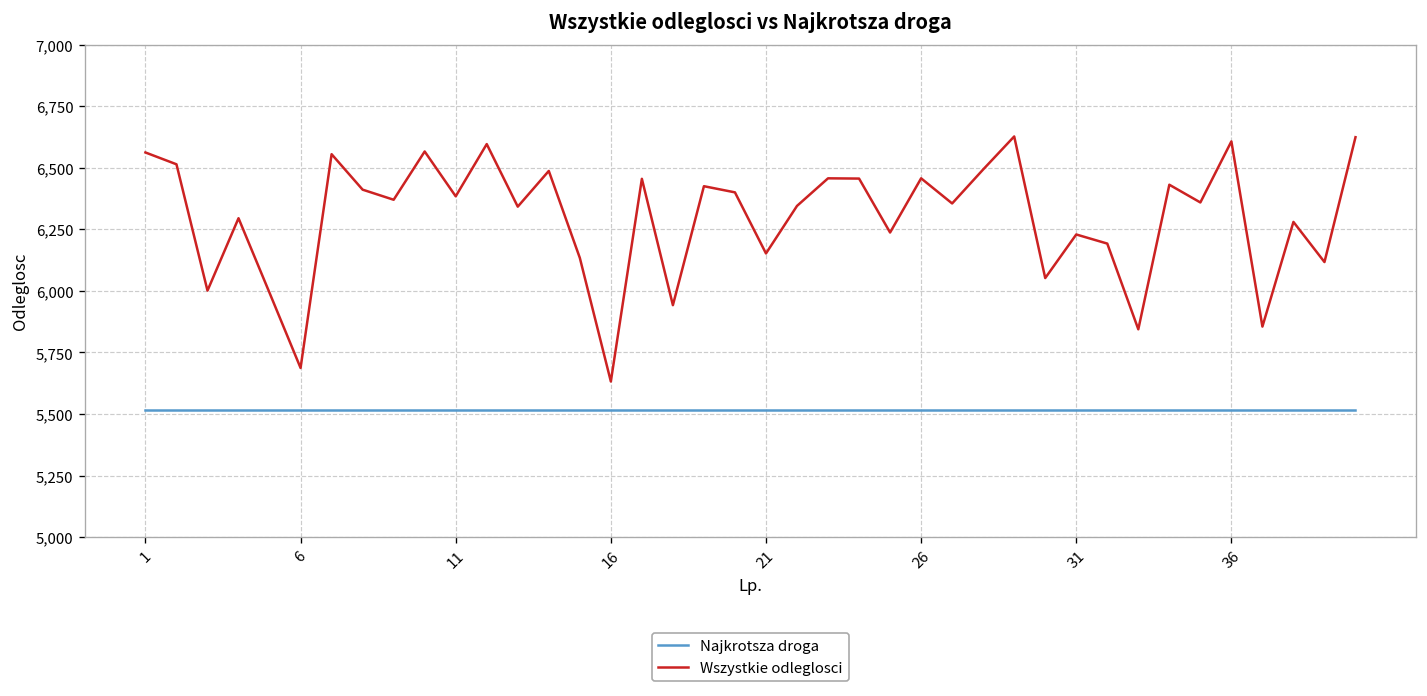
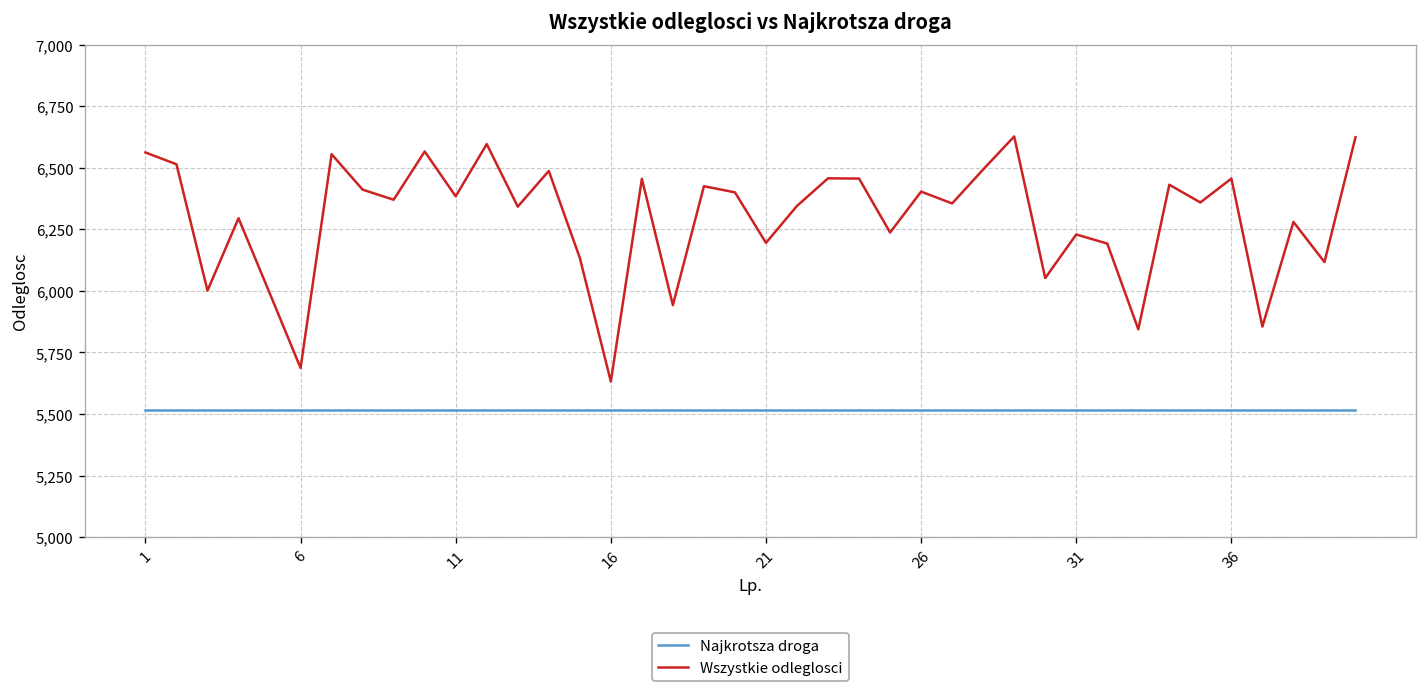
Wszystkie odleglosci, 21: 6,150 -> 6,200
Wszystkie odleglosci, 26: 6,460 -> 6,400
Wszystkie odleglosci, 36: 6,610 -> 6,460
